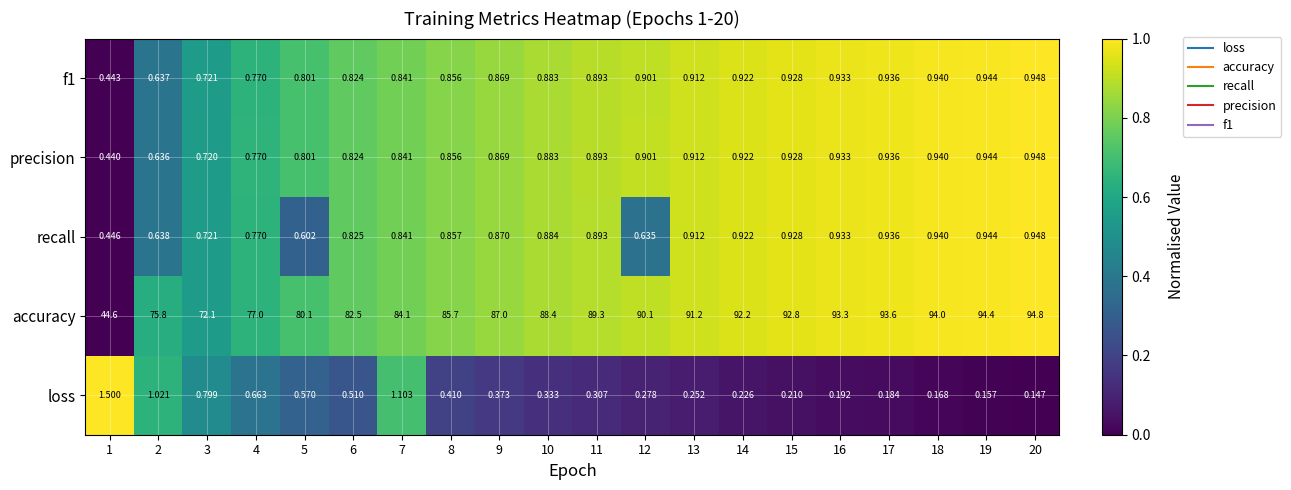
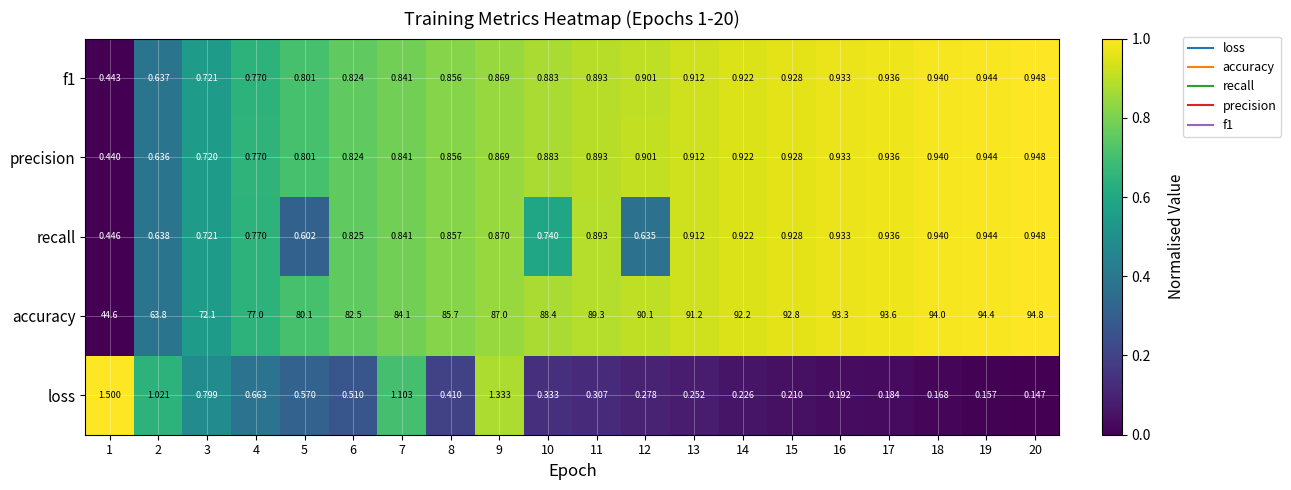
recall, 10: 0.884 -> 0.740
accuracy, 2: 75.8 -> 63.8
loss, 9: 0.373 -> 1.333
